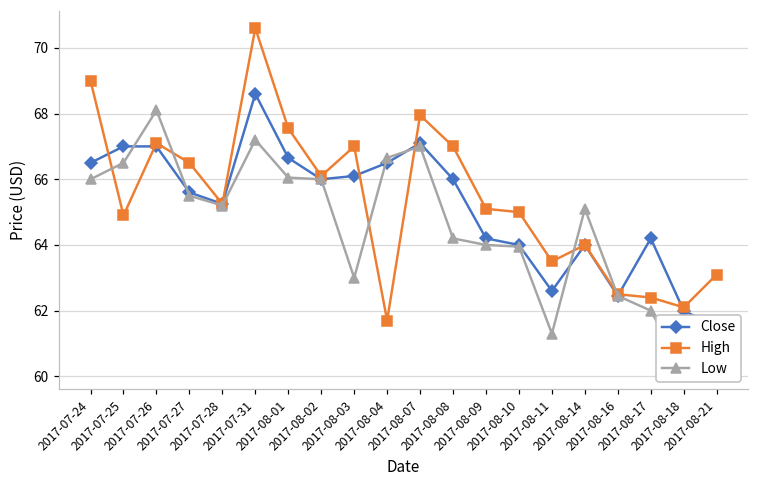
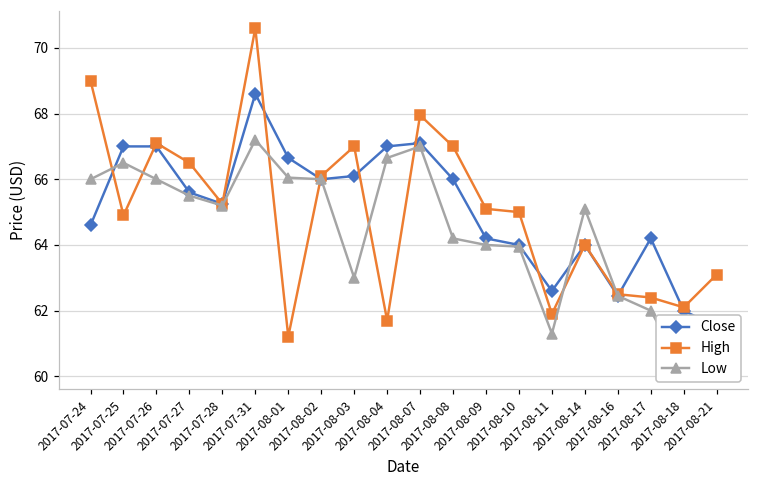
Close, 2017-07-24: 66.5 -> 64.6
Low, 2017-07-26: 68.1 -> 66.0
High, 2017-08-01: 67.6 -> 61.2
Close, 2017-08-04: 66.5 -> 67.0
High, 2017-08-11: 63.5 -> 61.9
